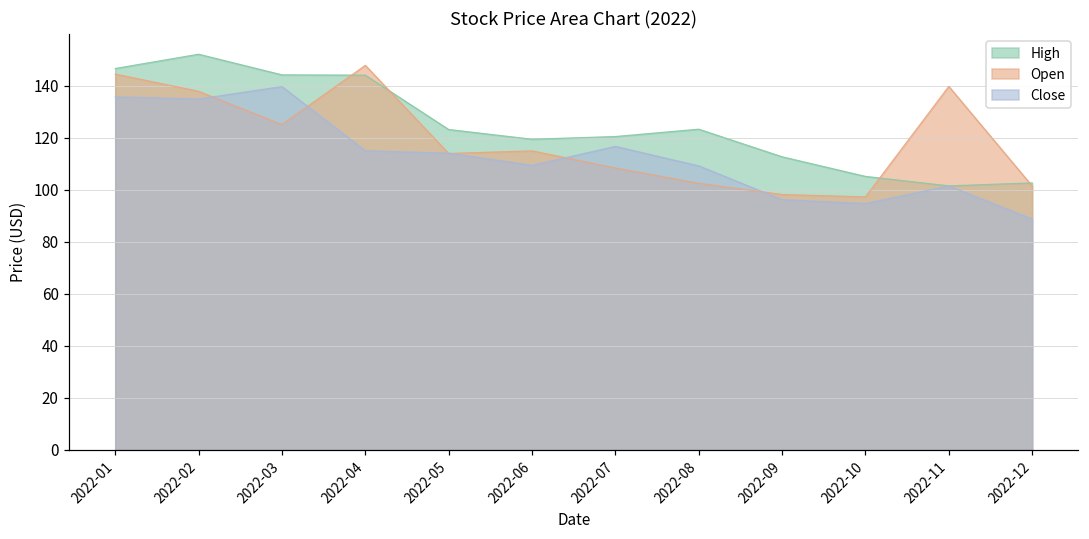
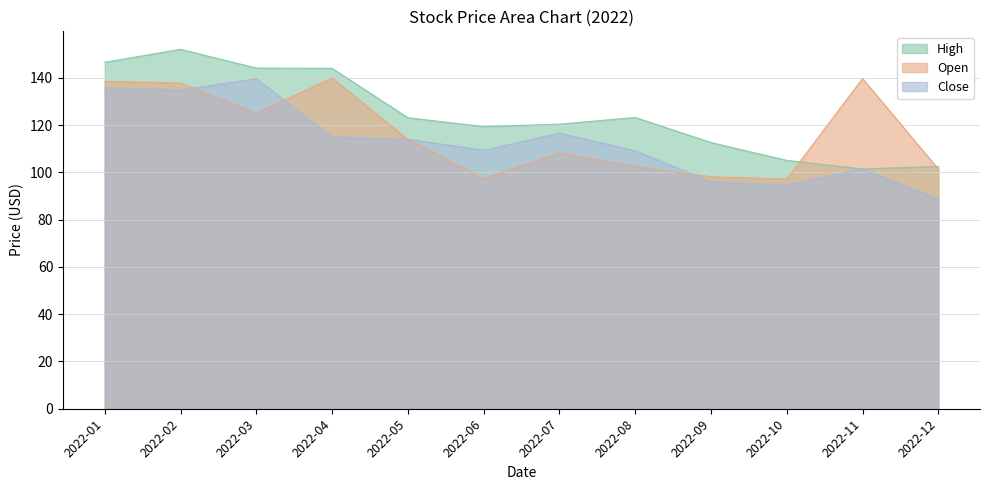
Open, 2022-01: 144 -> 139
Open, 2022-04: 148 -> 140
Open, 2022-06: 115 -> 97
